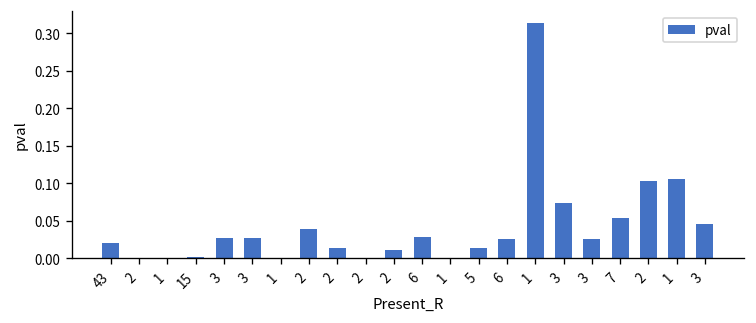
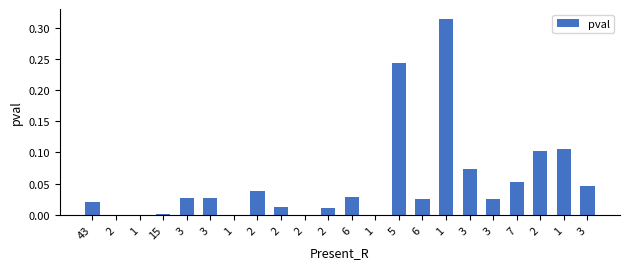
5: 0.01 -> 0.24
